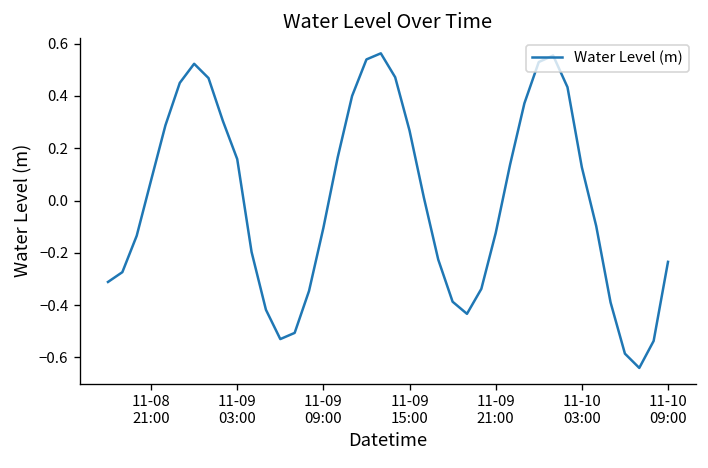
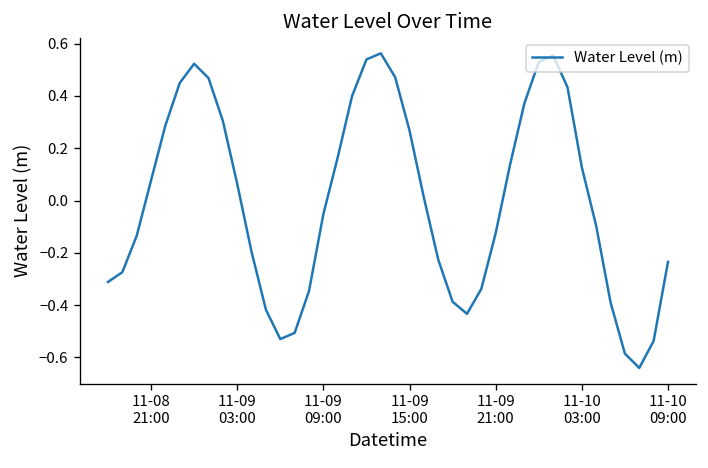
11-09 03:00: 0.16 -> 0.06
11-09 09:00: -0.10 -> -0.05
